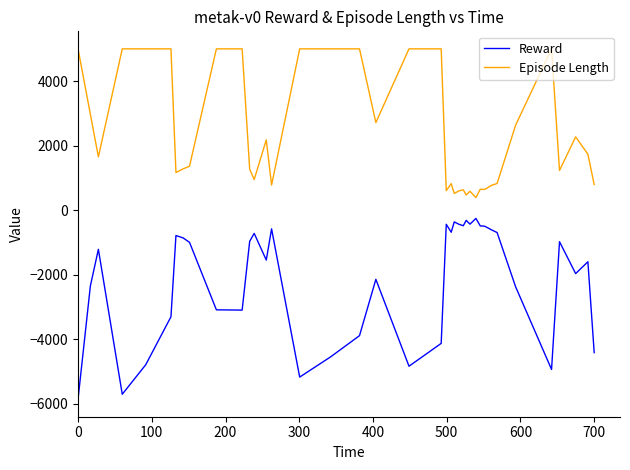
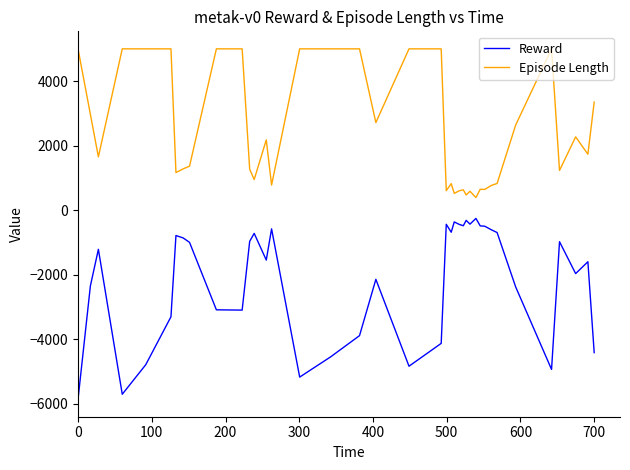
Episode Length, 700: 800 -> 3400
